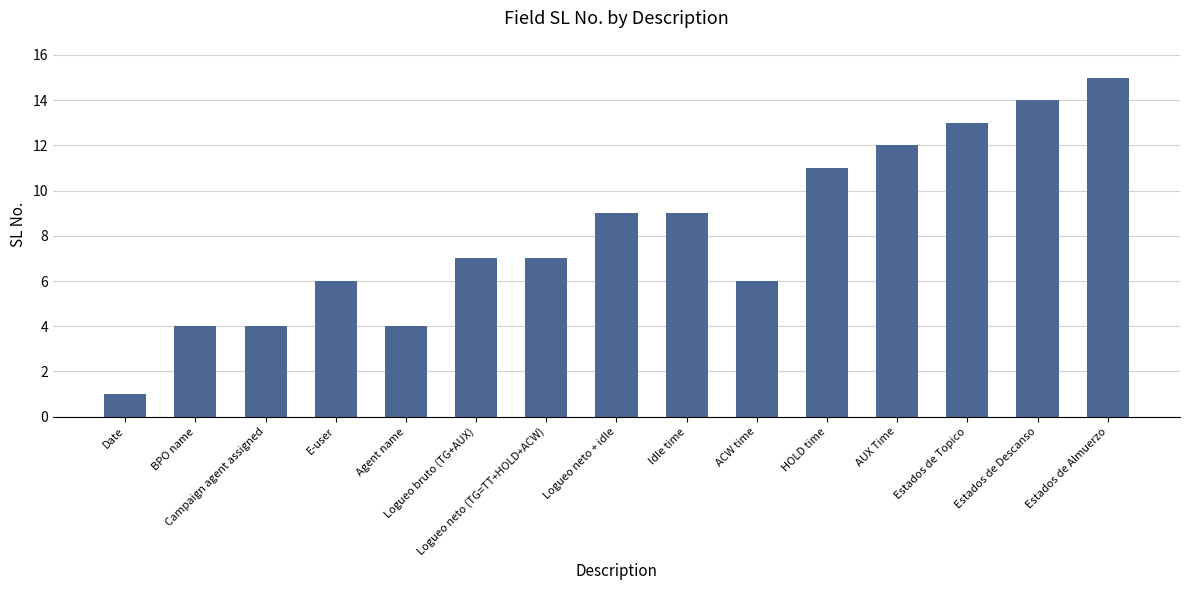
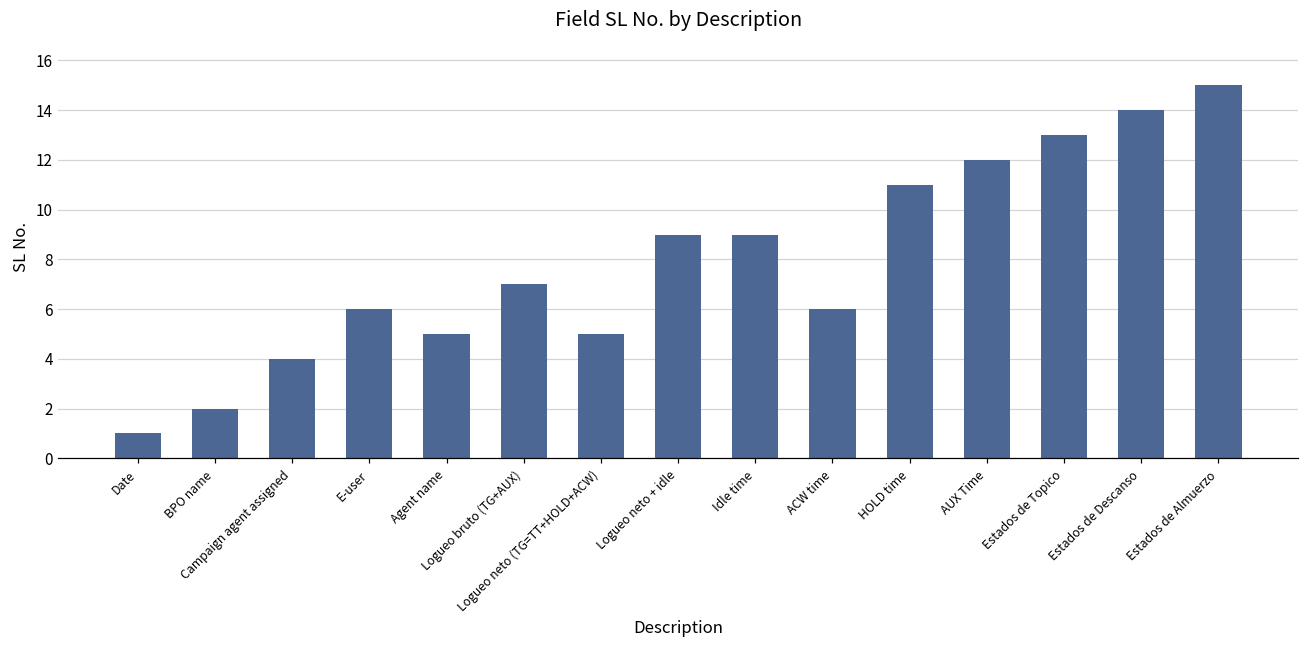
BPO name: 4 -> 2
Agent name: 4 -> 5
Logueo neto (TG=TT+HOLD+ACW): 7 -> 5
